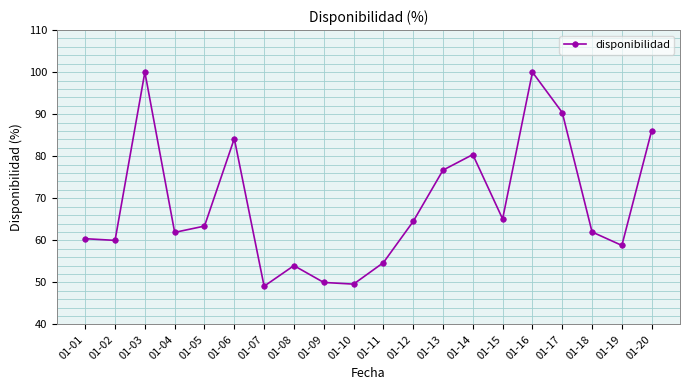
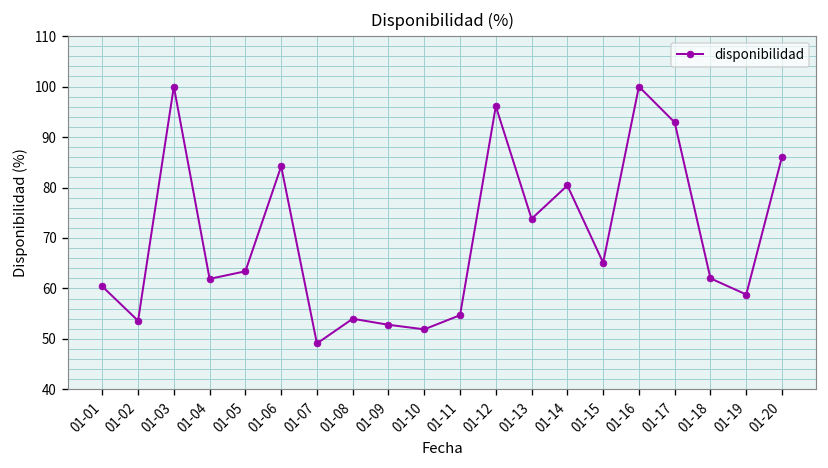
01-02: 60 -> 54
01-09: 50 -> 53
01-10: 50 -> 52
01-12: 65 -> 96
01-13: 77 -> 74
01-17: 90 -> 93
